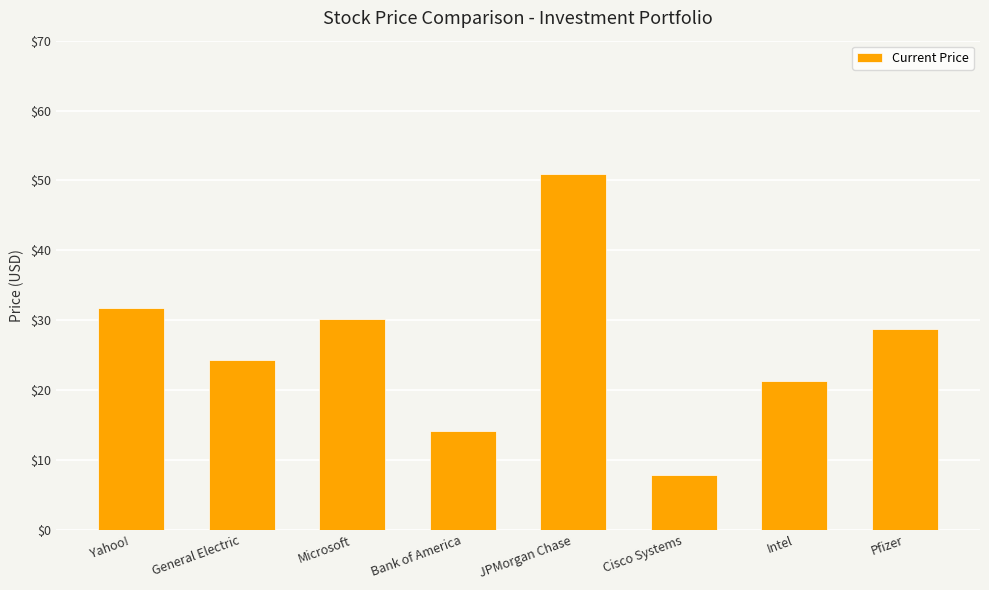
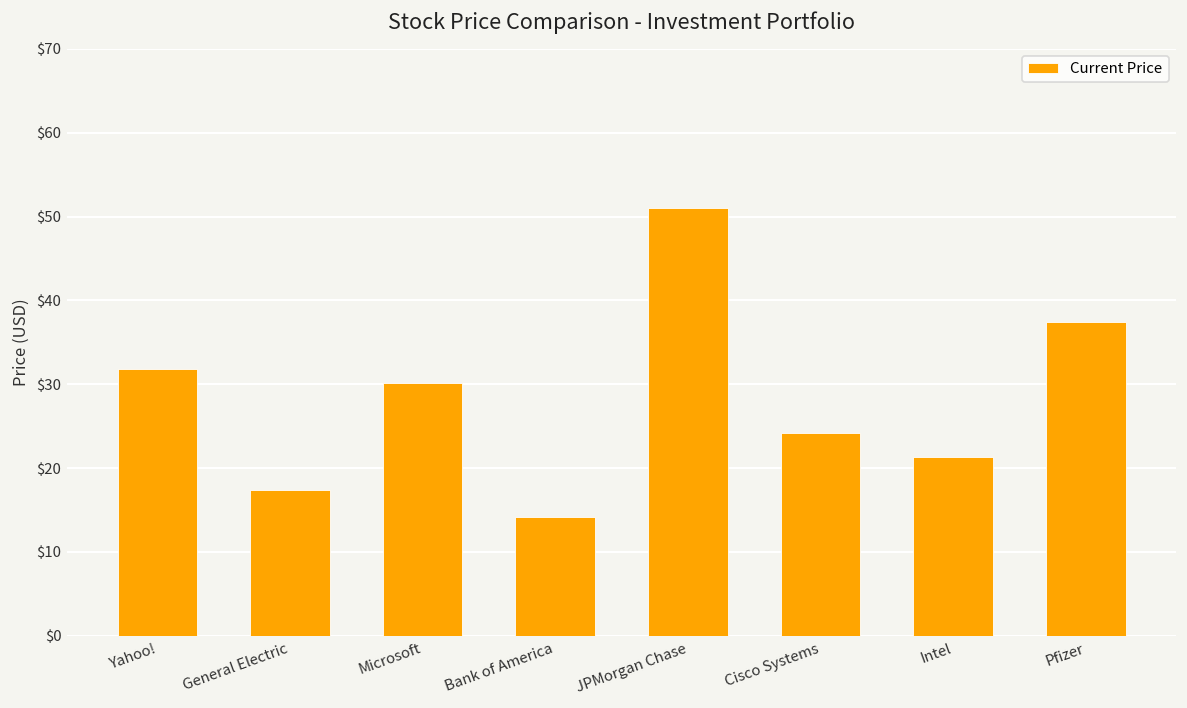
General Electric: $24 -> $17
Cisco Systems: $8 -> $24
Pfizer: $29 -> $37
